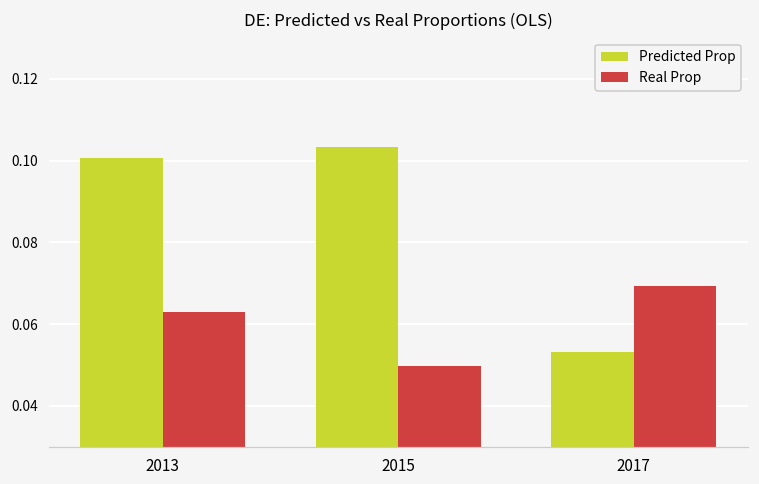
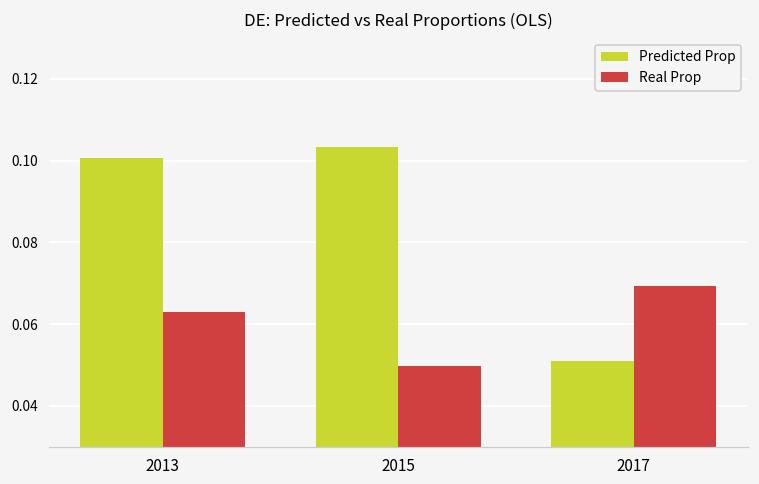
Predicted Prop, 2017: 0.053 -> 0.051
